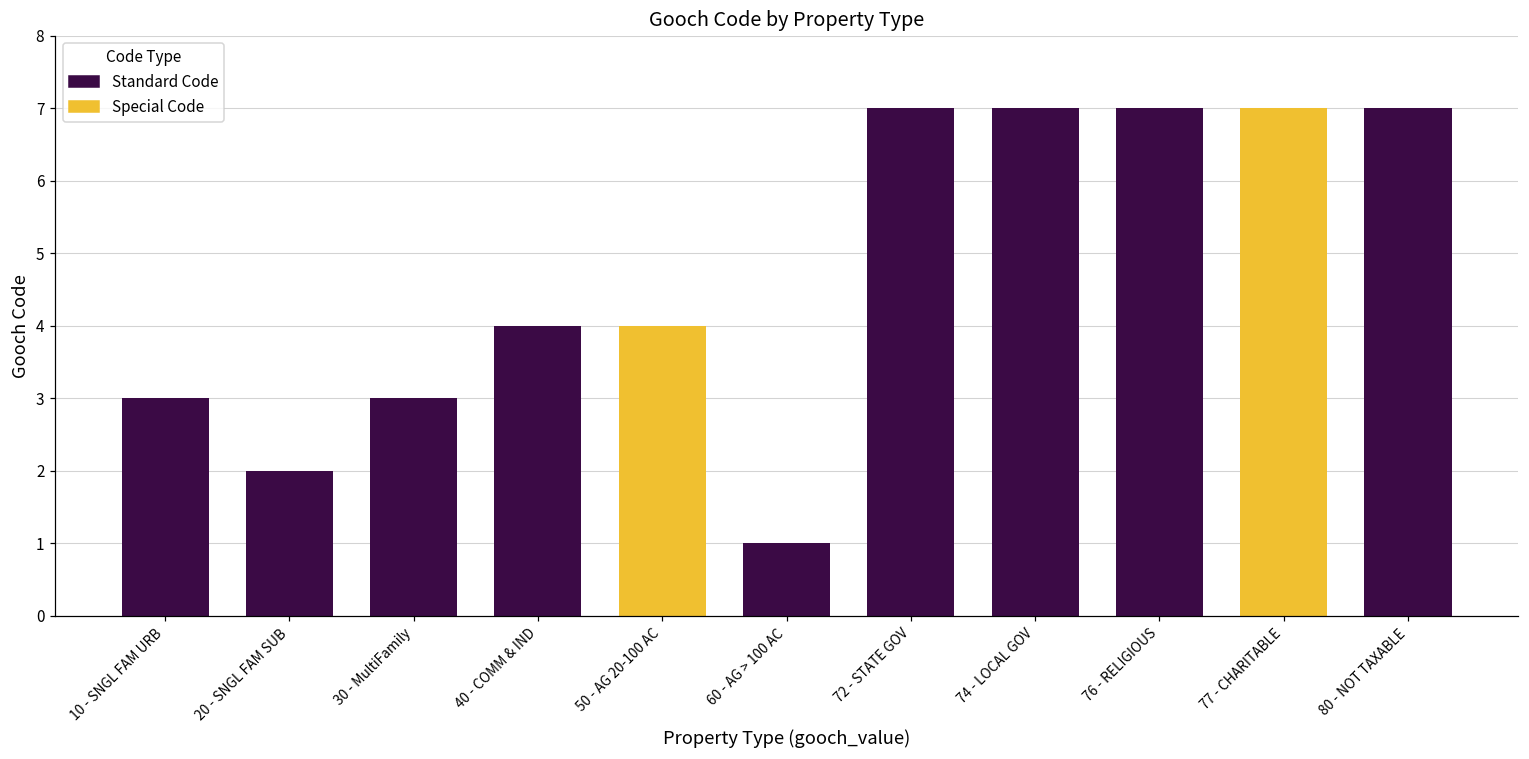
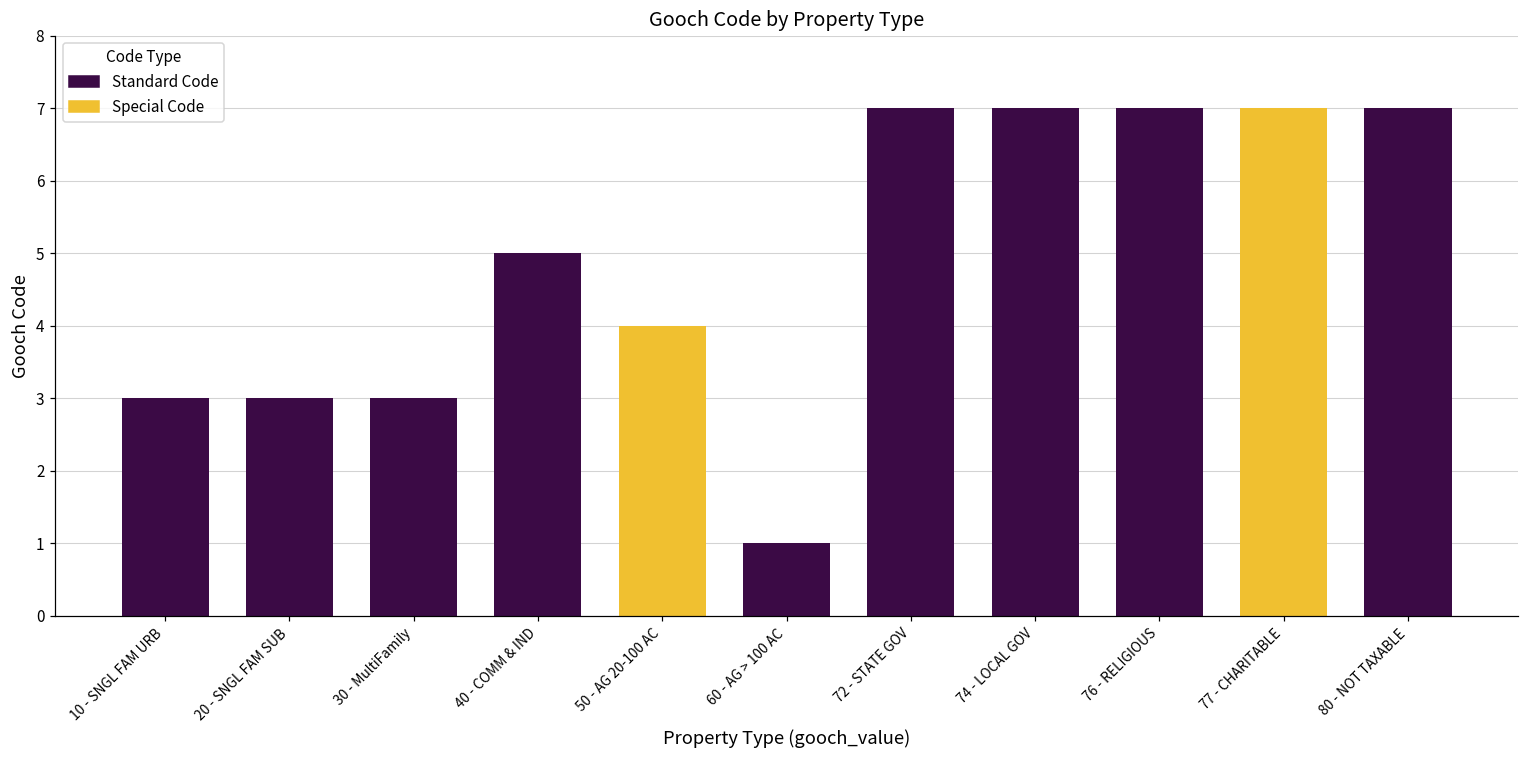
20 - SNGL FAM SUB: 2 -> 3
40 - COMM & IND: 4 -> 5
